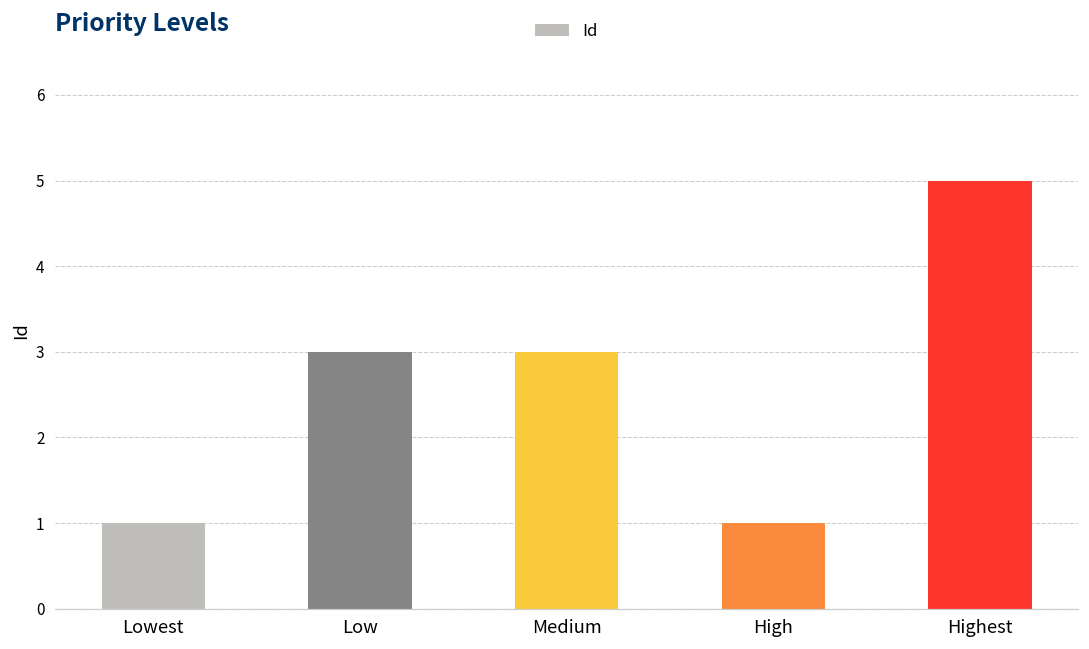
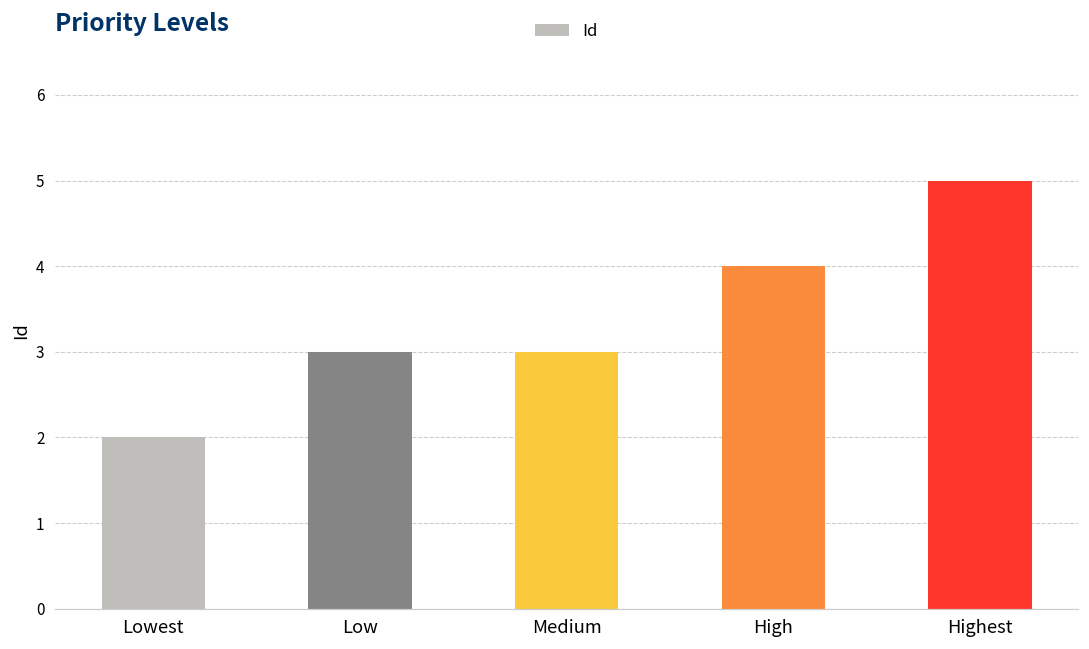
Lowest: 1 -> 2
High: 1 -> 4
